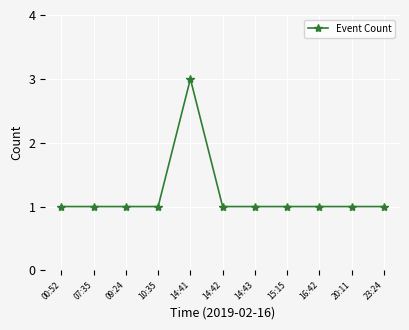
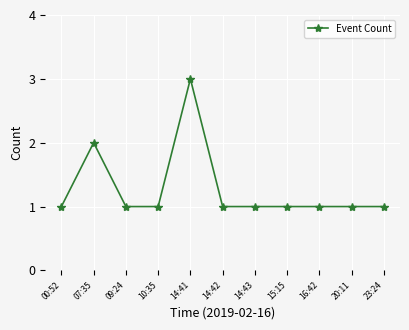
07:35: 1 -> 2
